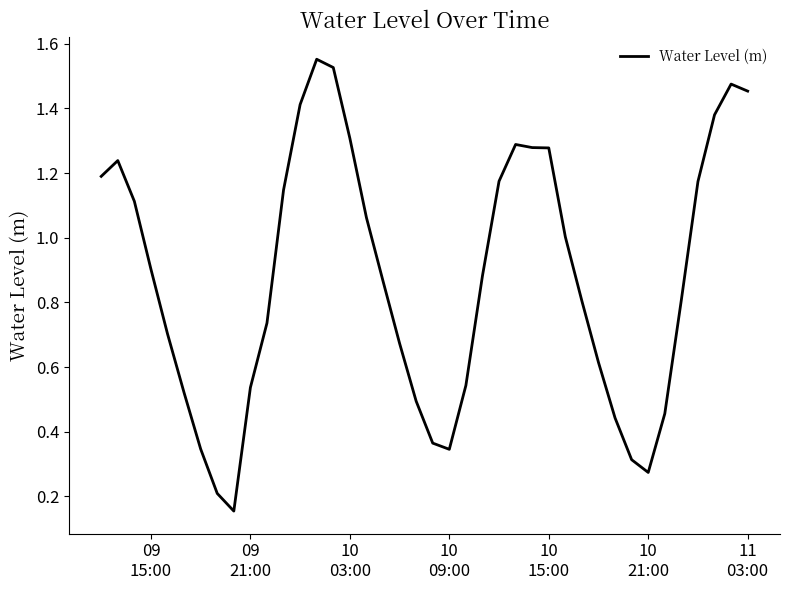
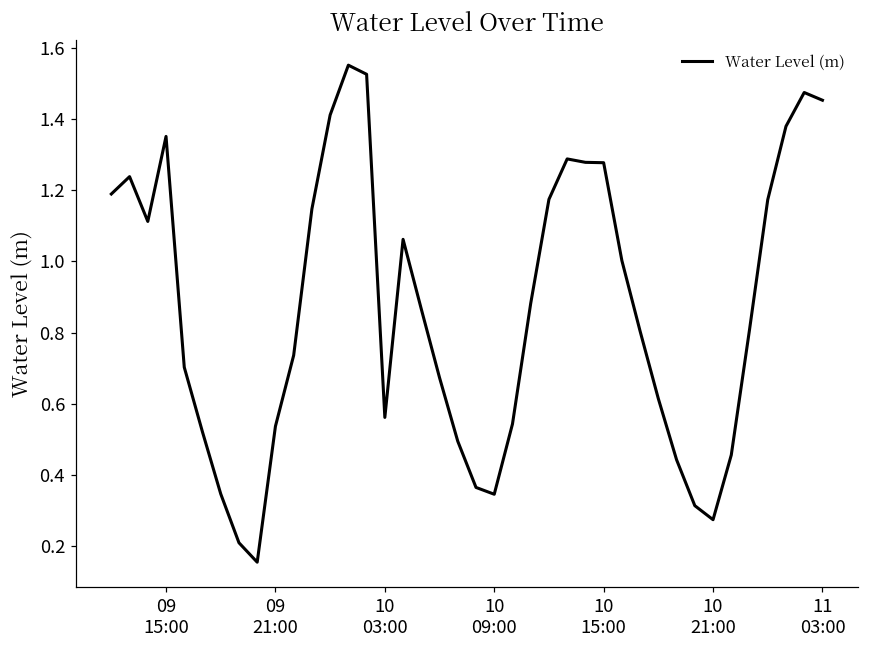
09 15:00: 0.90 -> 1.35
10 03:00: 1.31 -> 0.56
